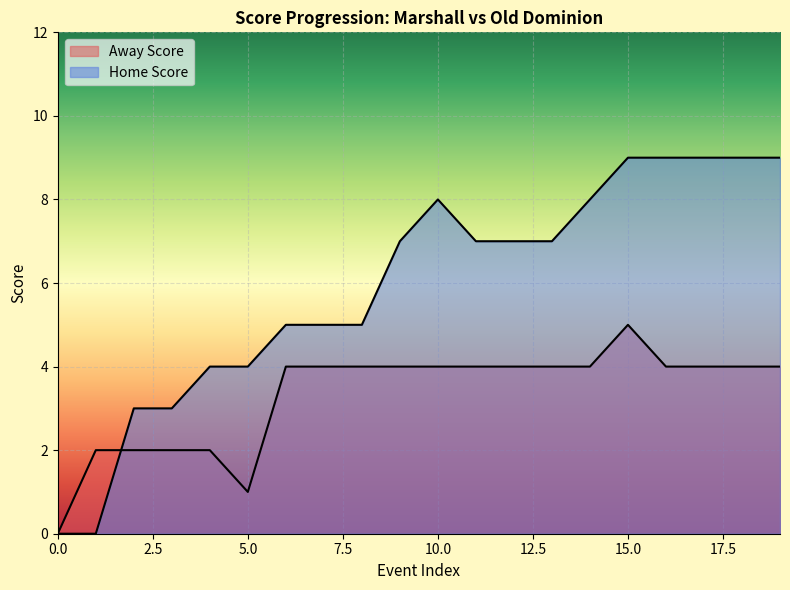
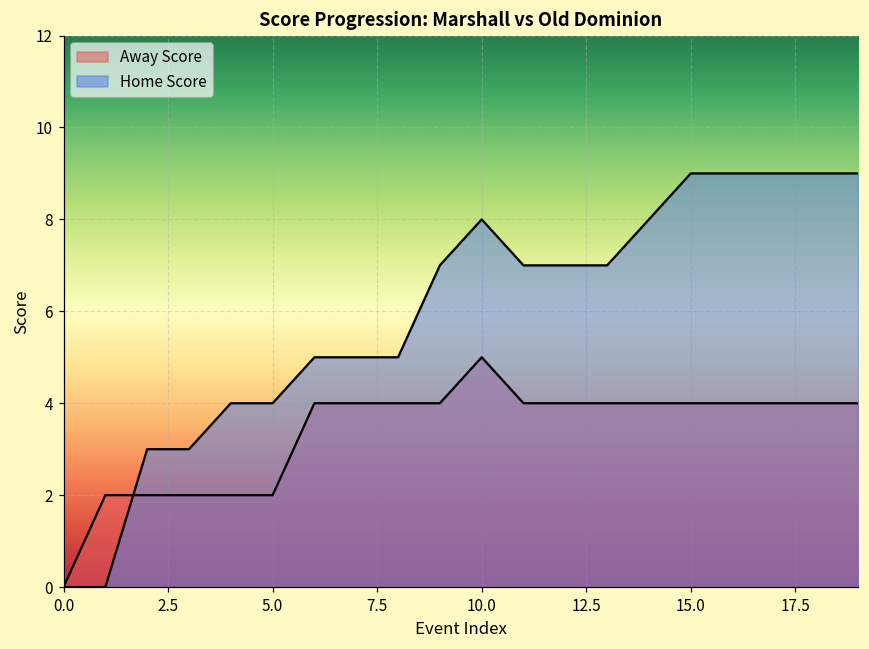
Away Score, 5.0: 1 -> 2
Away Score, 10.0: 4 -> 5
Away Score, 15.0: 5 -> 4
